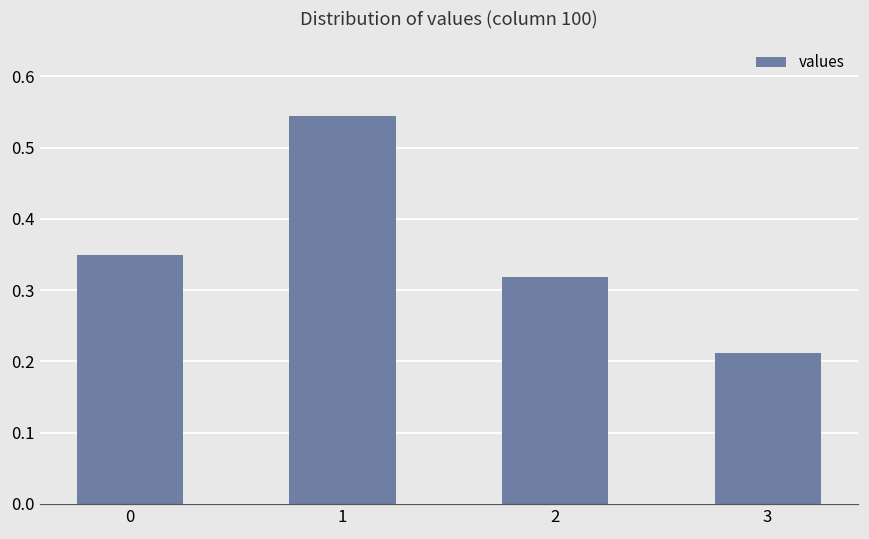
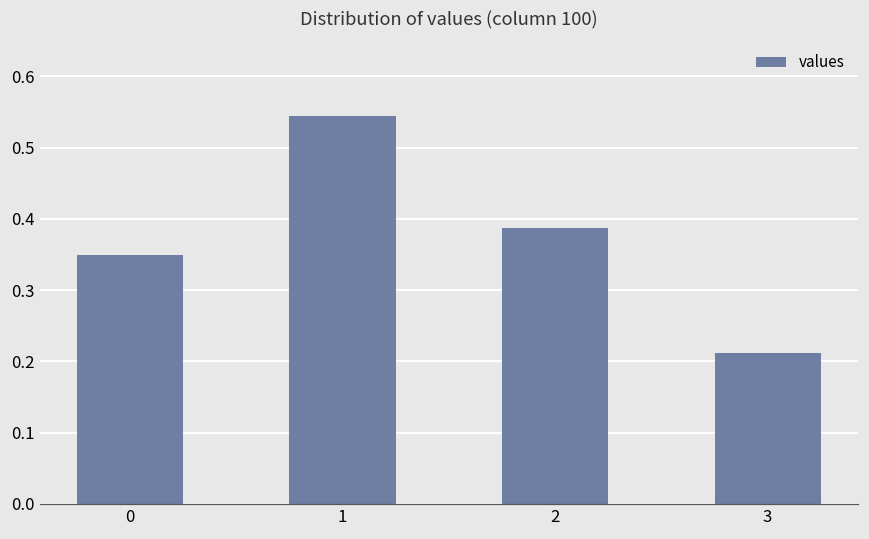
2: 0.32 -> 0.39
